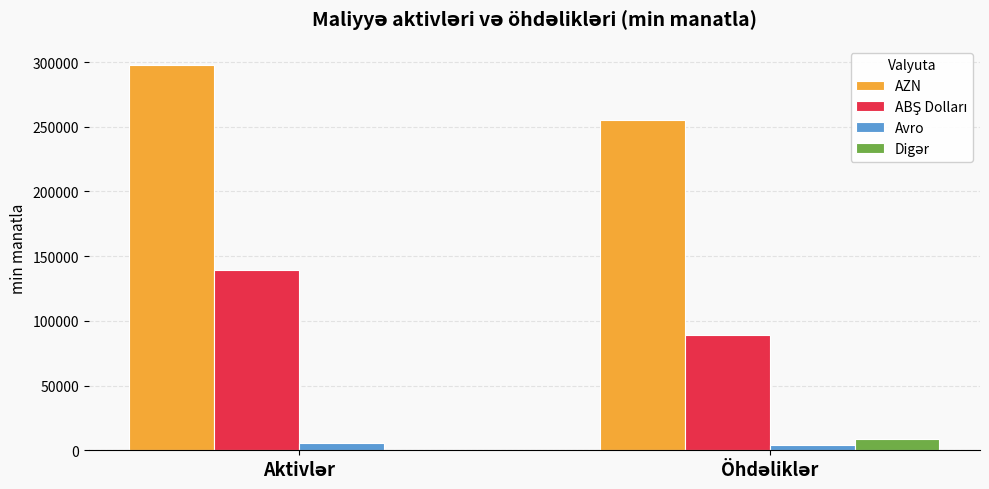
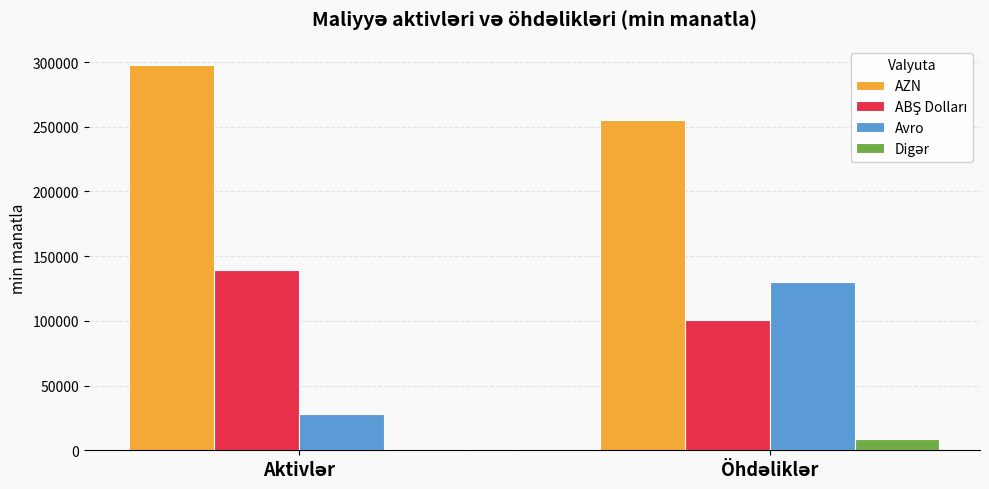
Avro, Aktivlər: 6000 -> 28000
ABŞ Dolları, Öhdəliklər: 89000 -> 100000
Avro, Öhdəliklər: 4000 -> 130000
